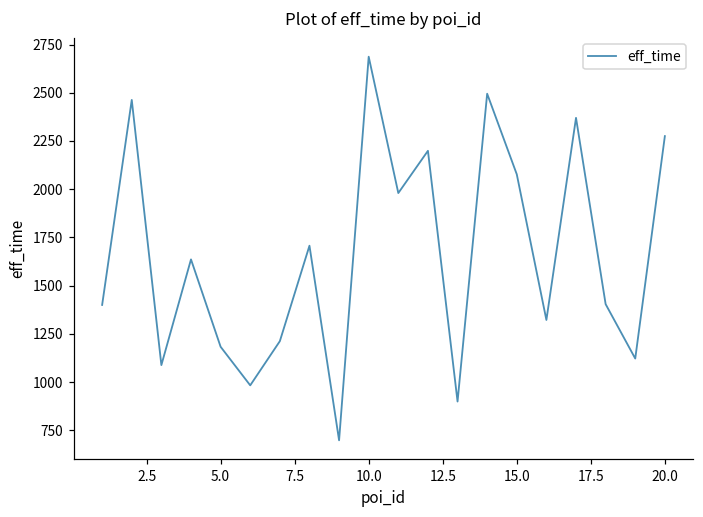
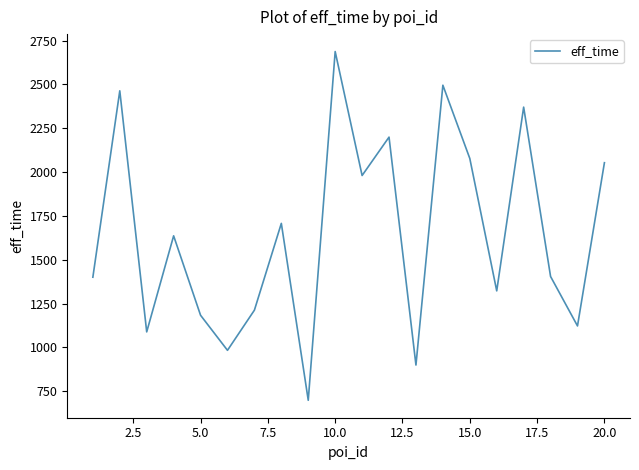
20.0: 2280 -> 2050
